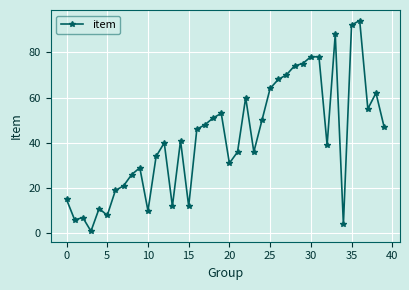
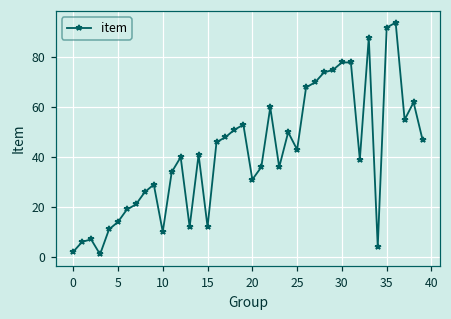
0: 15 -> 2
5: 8 -> 14
25: 64 -> 43
